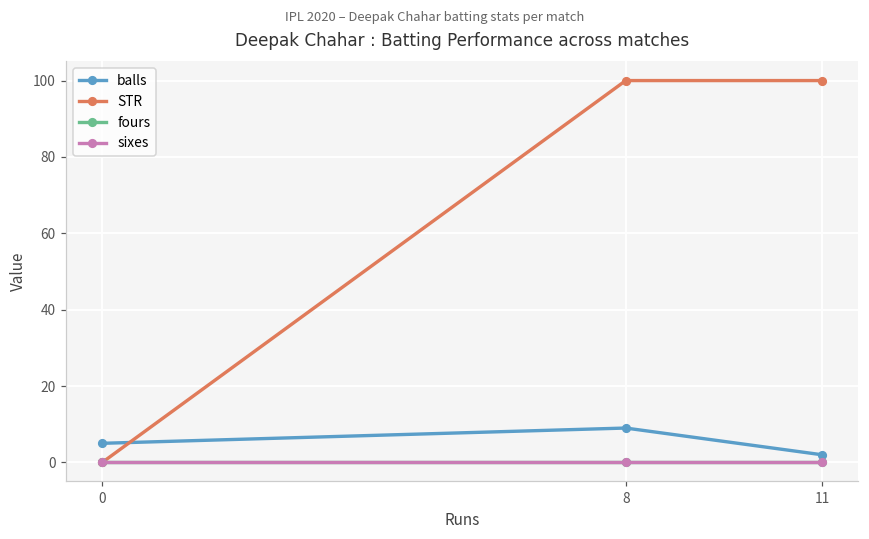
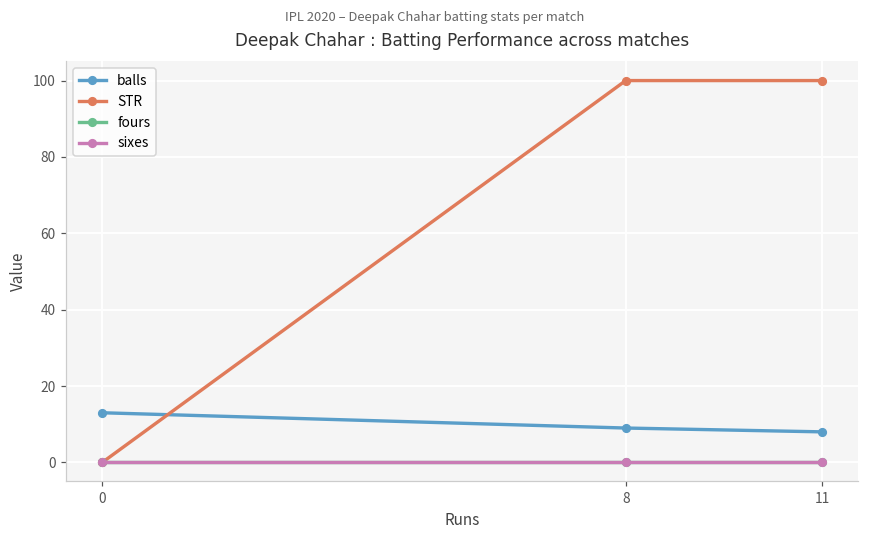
balls, 0: 5 -> 13
balls, 11: 2 -> 8
